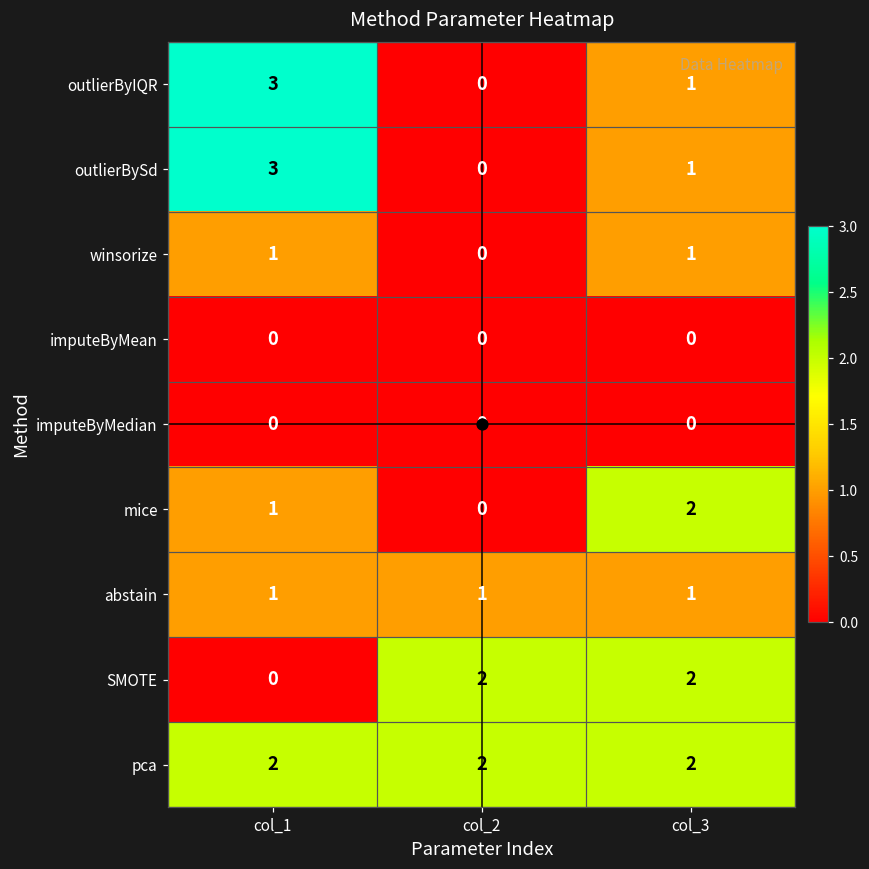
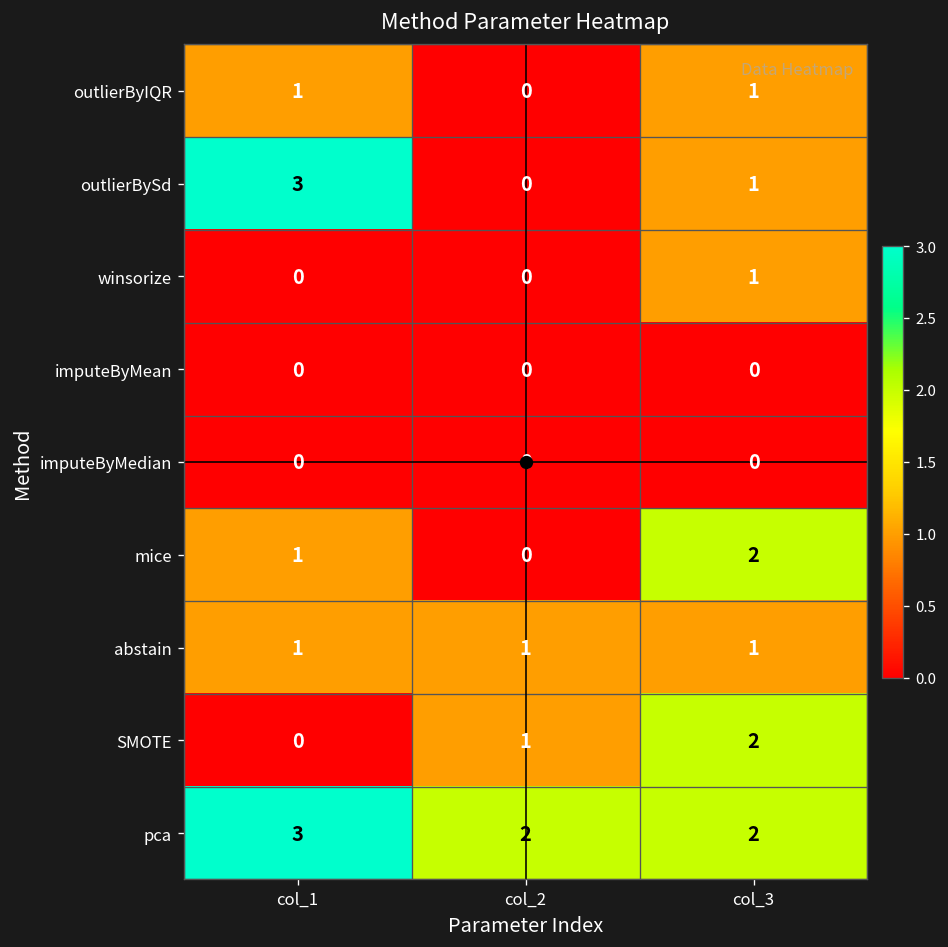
outlierByIQR, col_1: 3 -> 1
winsorize, col_1: 1 -> 0
SMOTE, col_2: 2 -> 1
pca, col_1: 2 -> 3
